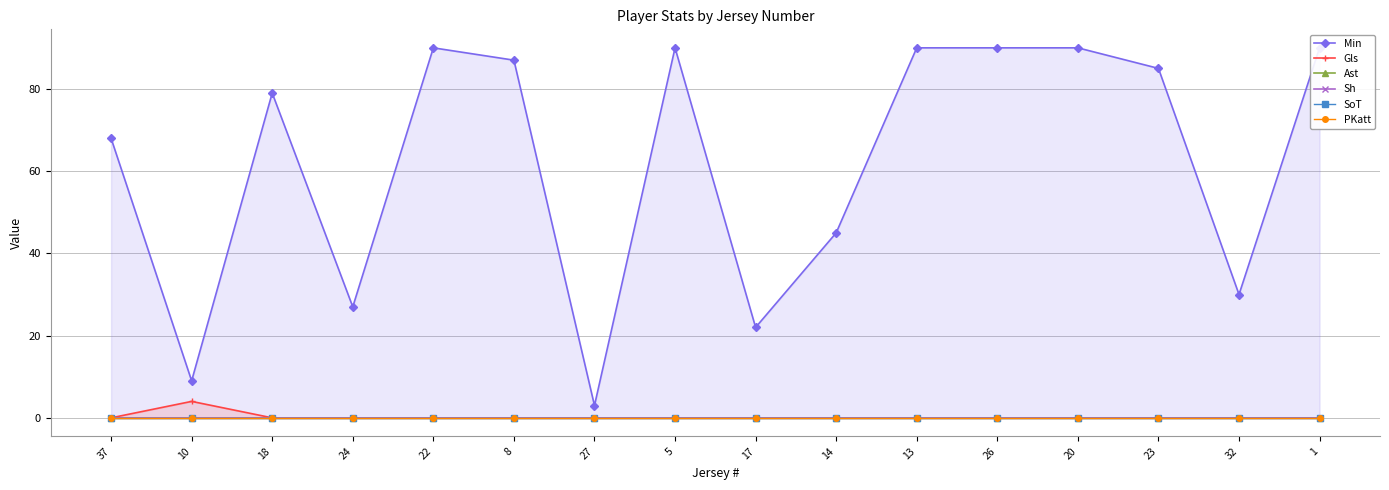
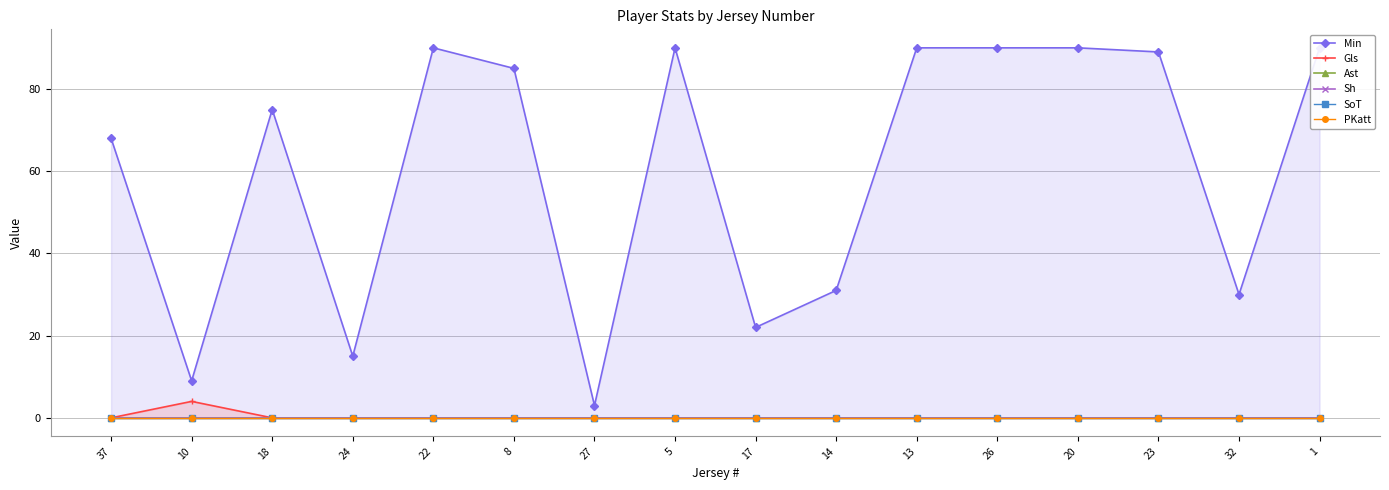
Min, 18: 79 -> 75
Min, 24: 27 -> 15
Min, 8: 87 -> 85
Min, 14: 45 -> 31
Min, 23: 85 -> 89
